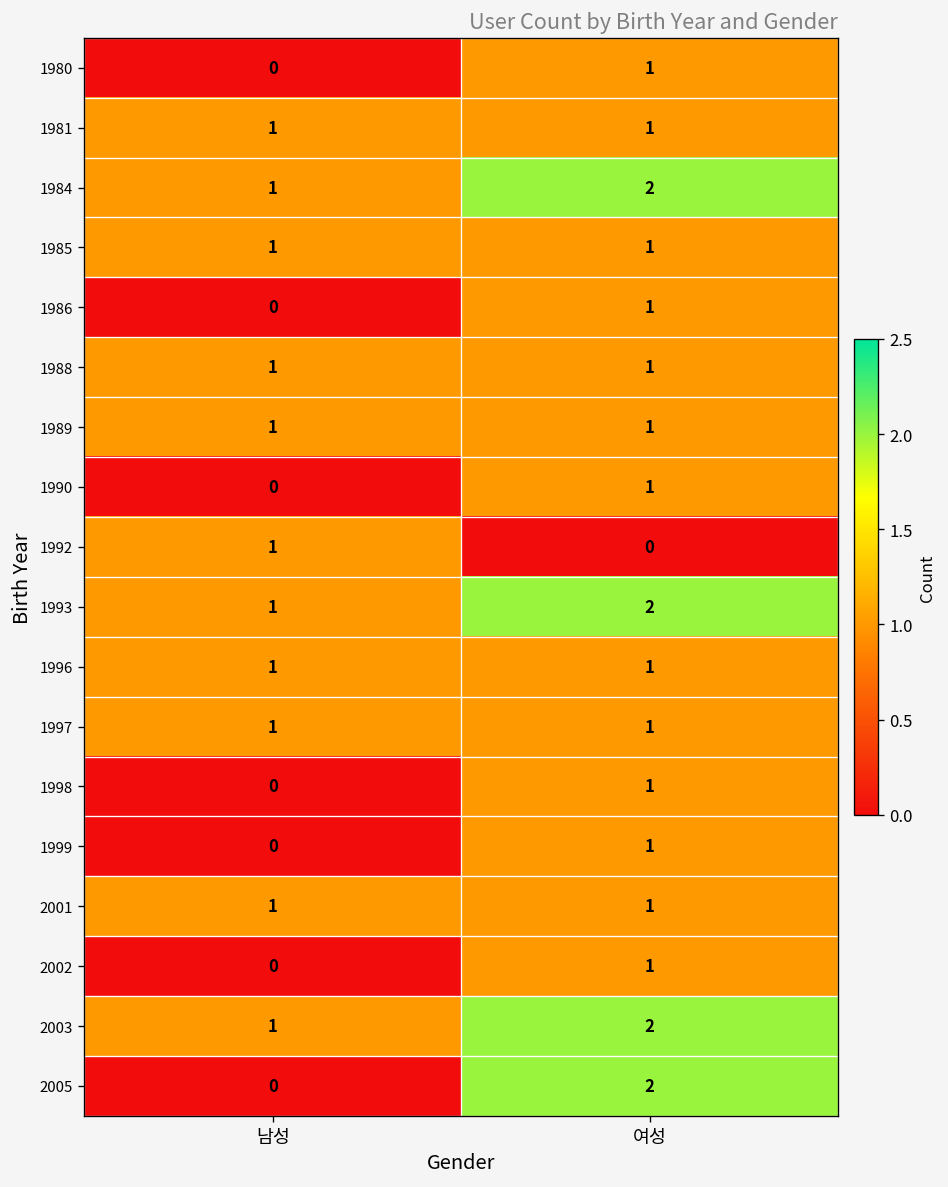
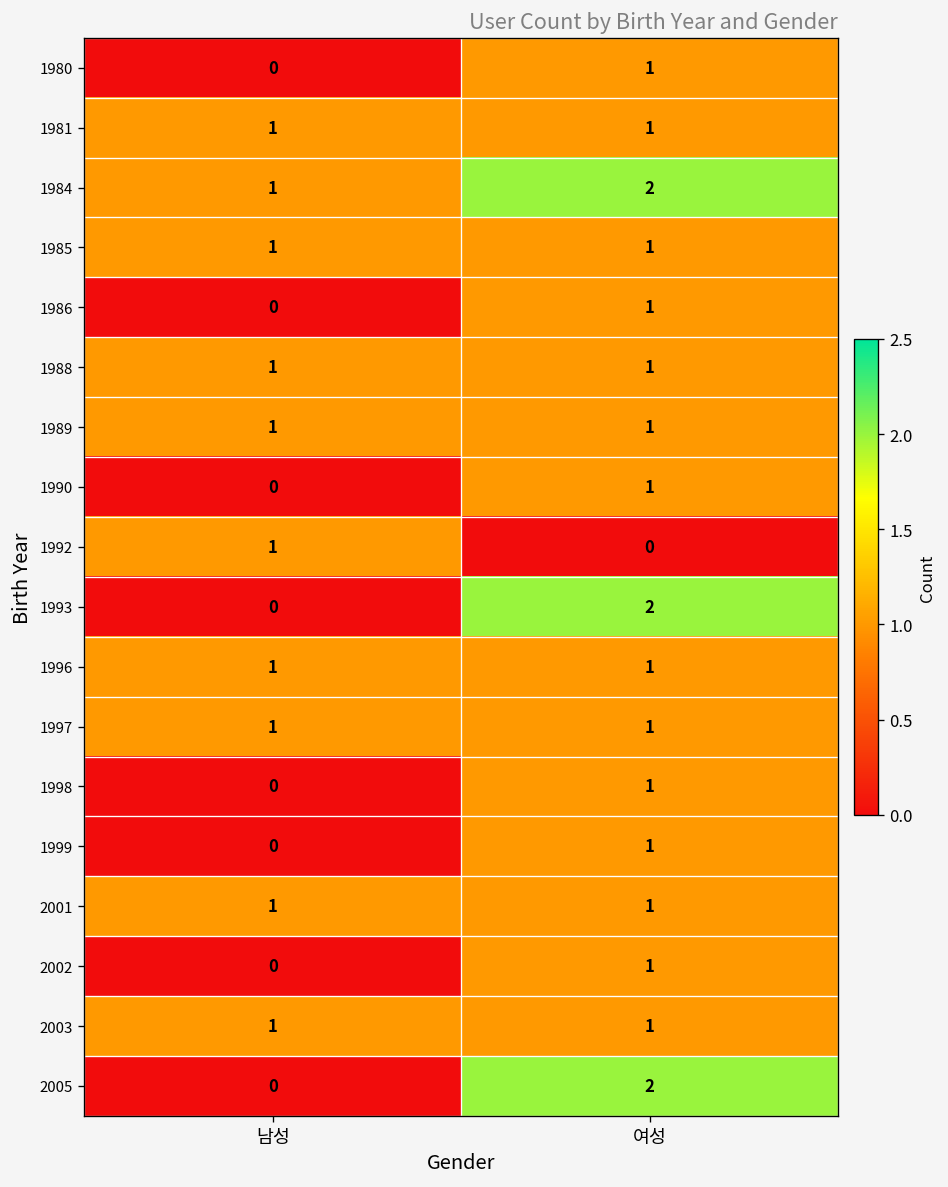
1993, 남성: 1 -> 0
2003, 여성: 2 -> 1
